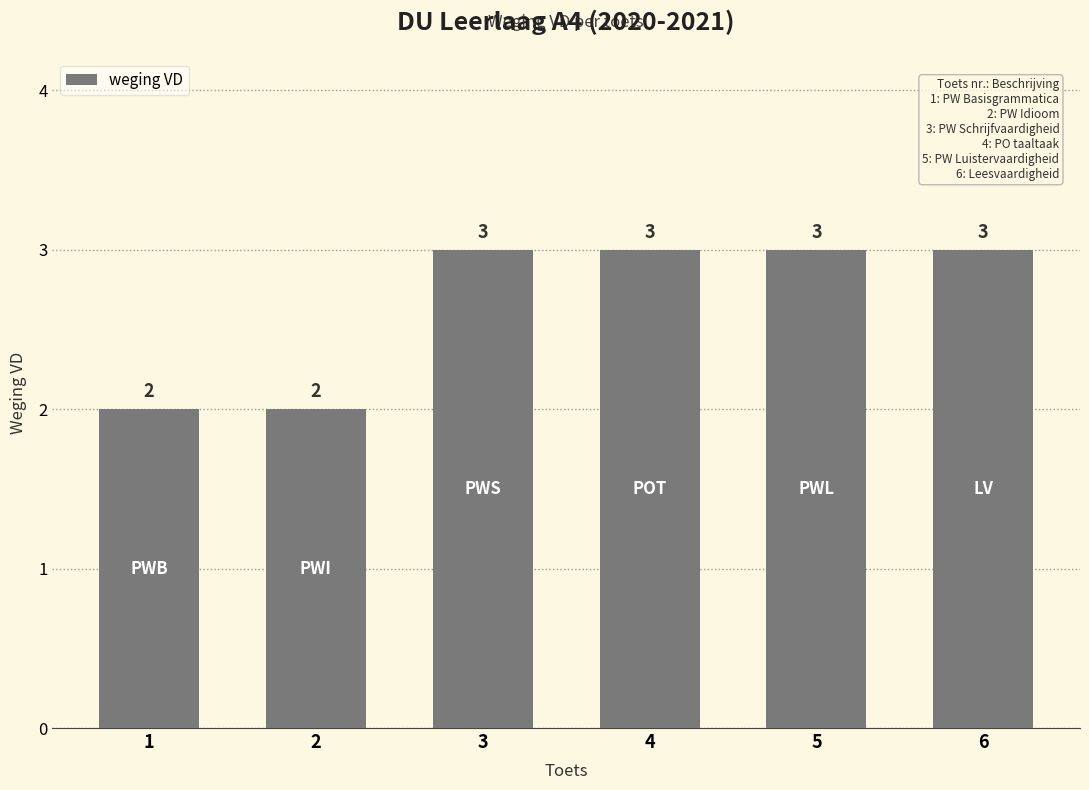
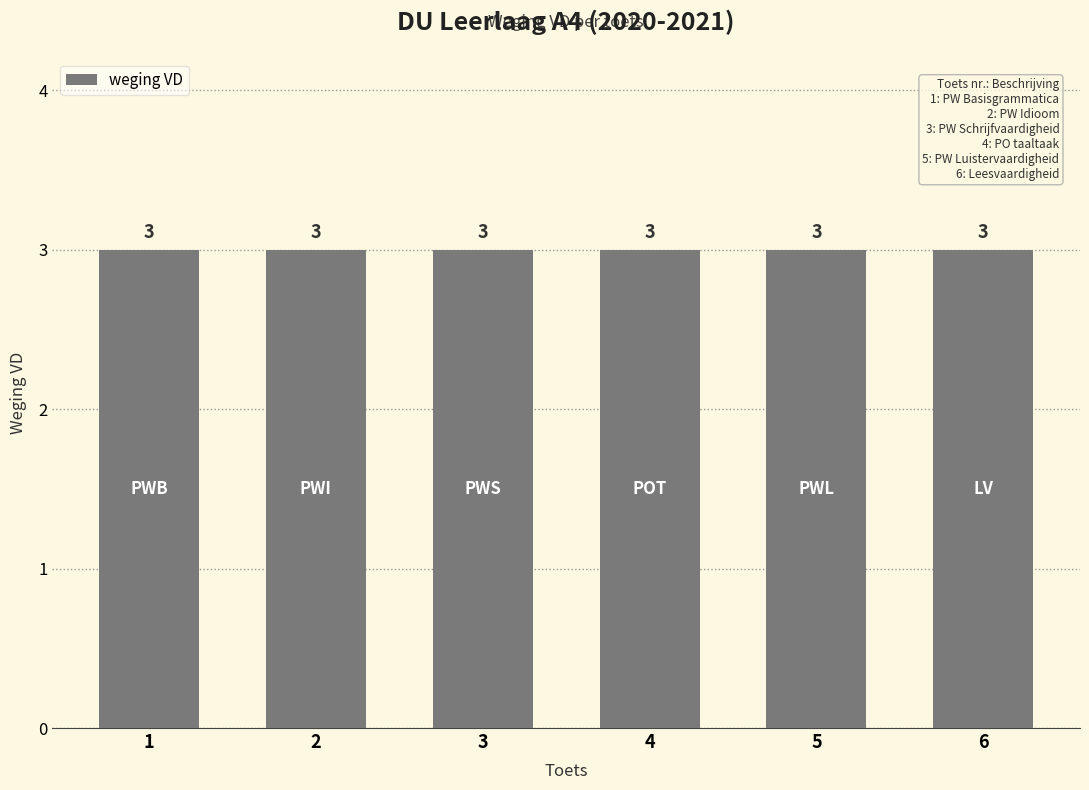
1: 2 -> 3
2: 2 -> 3
